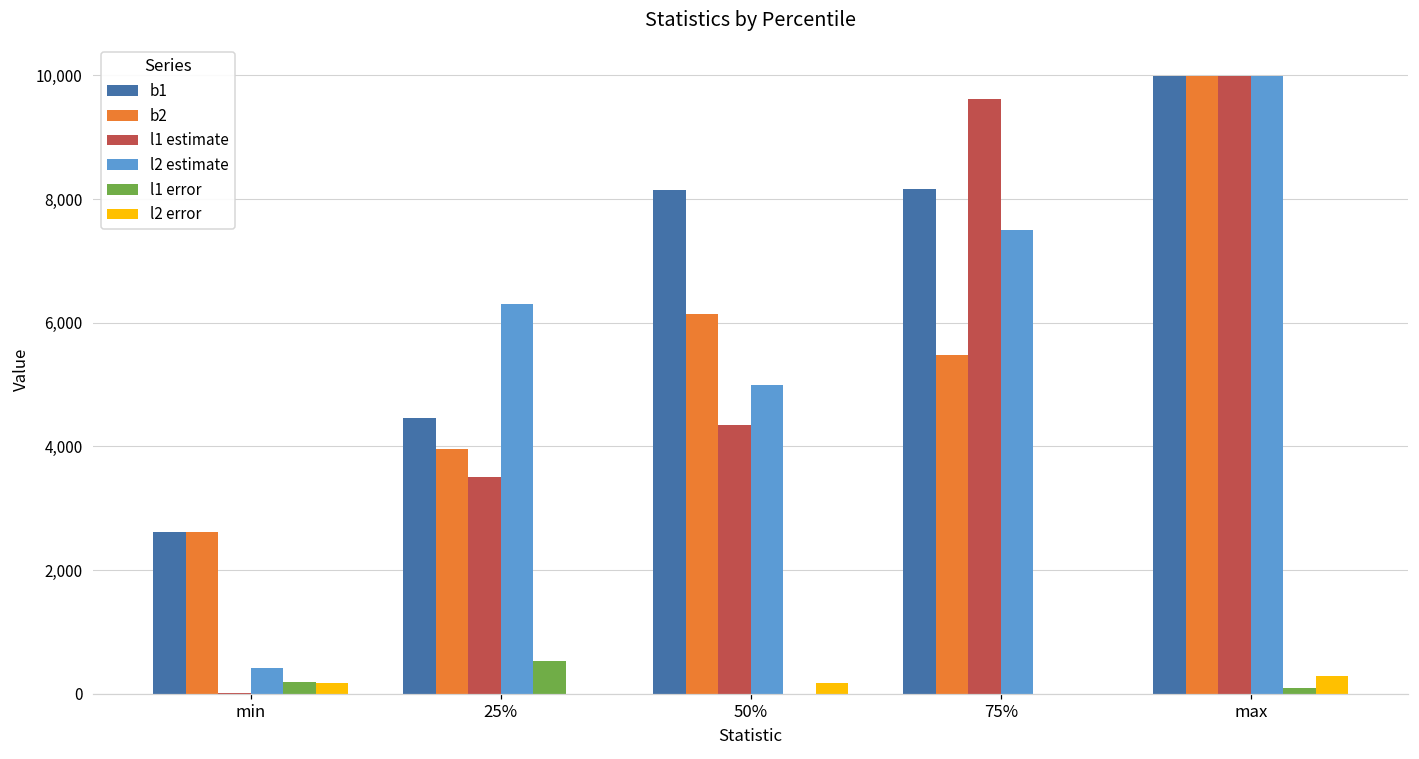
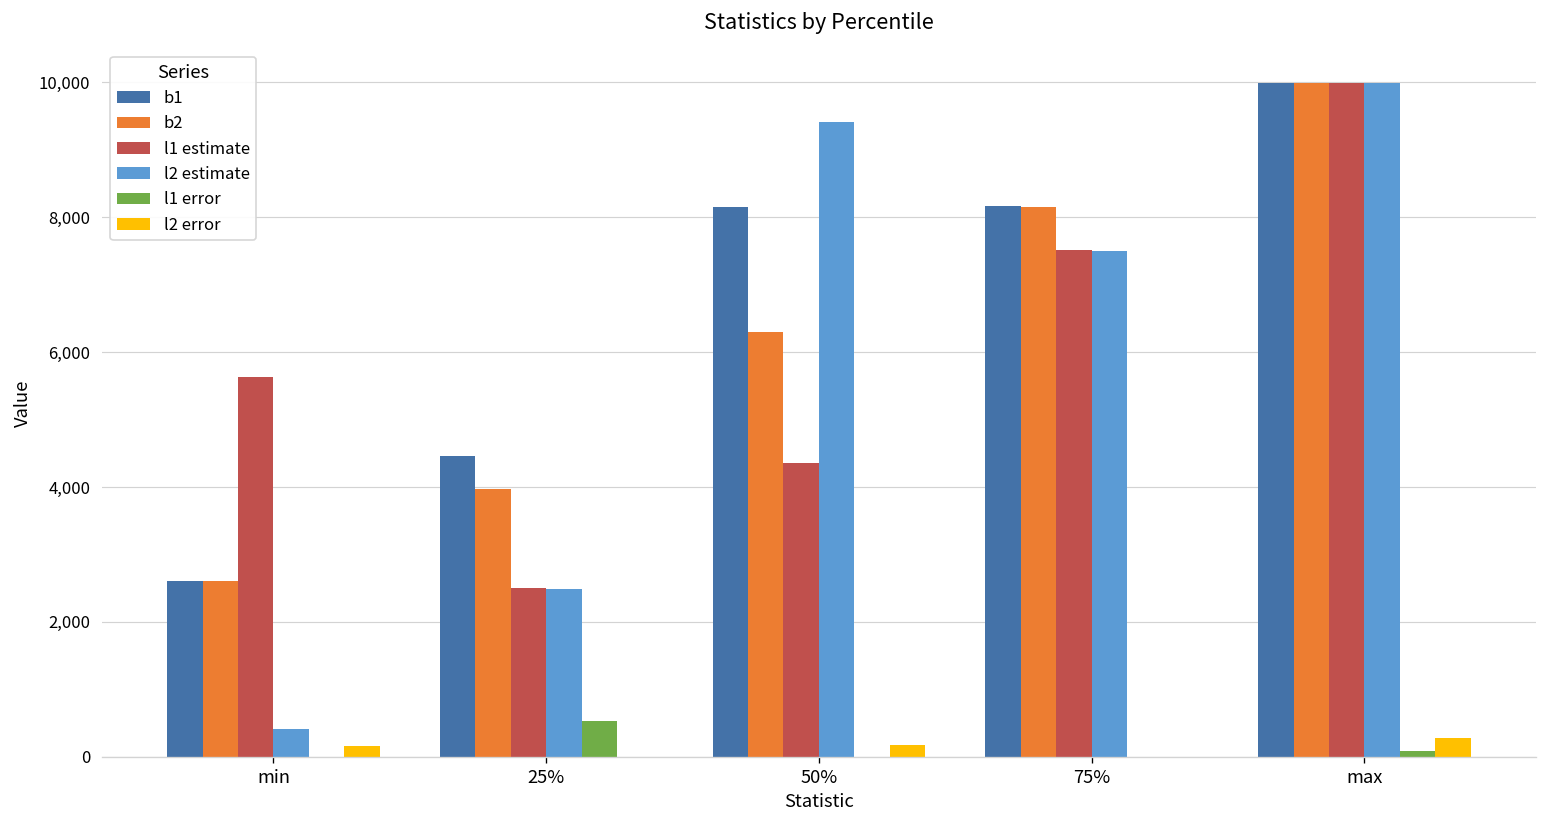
l1 estimate, min: 0 -> 5,600
l1 error, min: 200 -> 0
l1 estimate, 25%: 3,500 -> 2,500
l2 estimate, 25%: 6,300 -> 2,500
b2, 50%: 6,100 -> 6,300
l2 estimate, 50%: 5,000 -> 9,400
b2, 75%: 5,500 -> 8,100
l1 estimate, 75%: 9,600 -> 7,500
